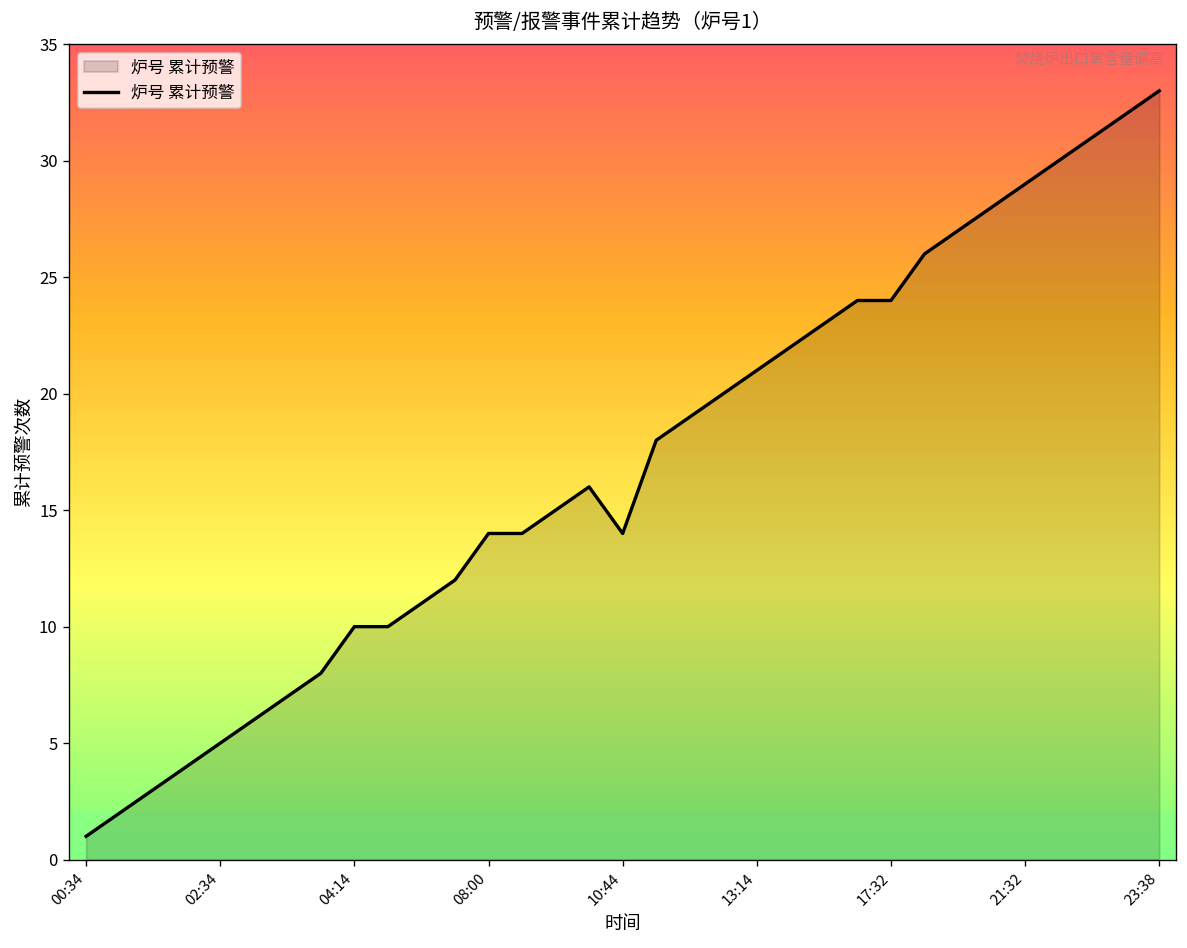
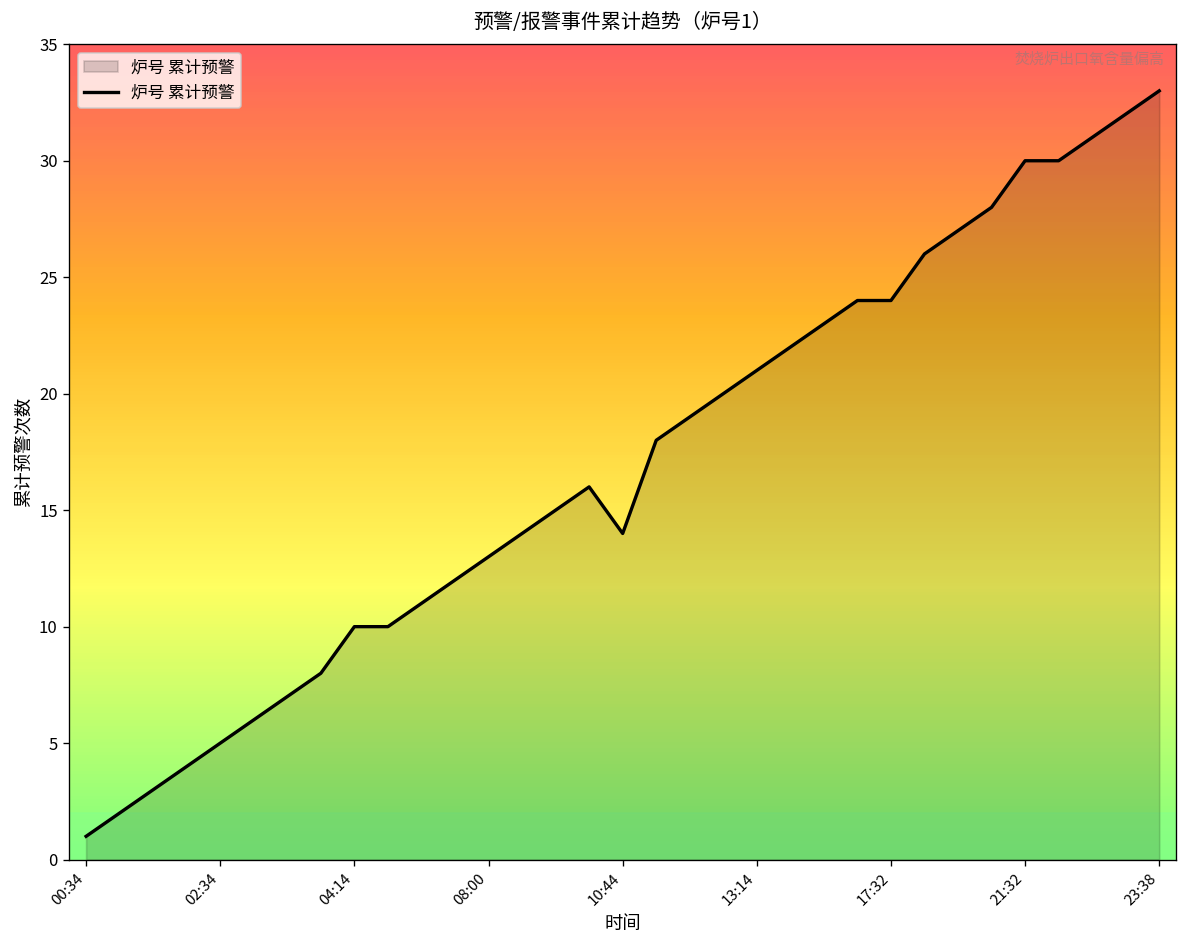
08:00: 14 -> 13
21:32: 29 -> 30
